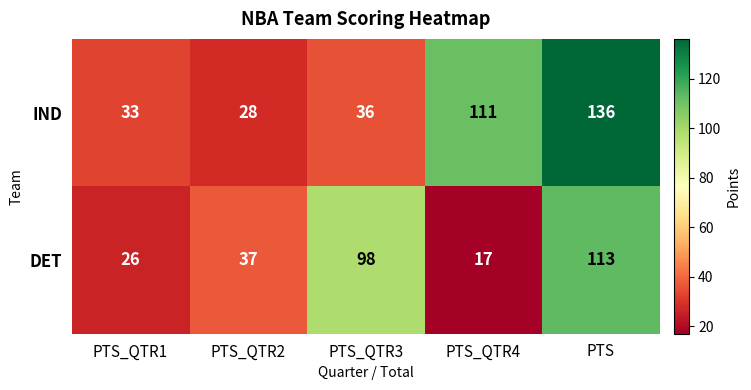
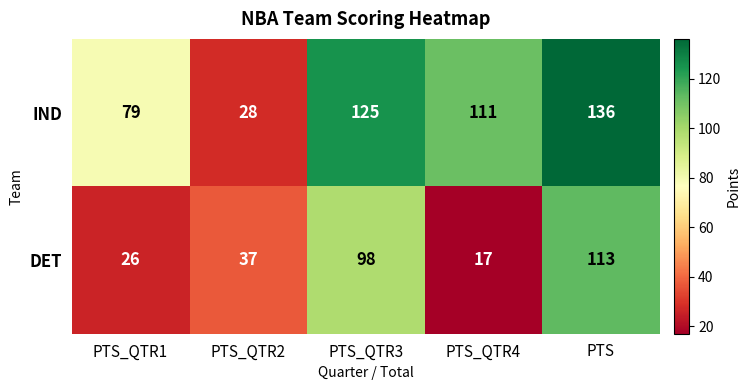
IND, PTS_QTR1: 33 -> 79
IND, PTS_QTR3: 36 -> 125
